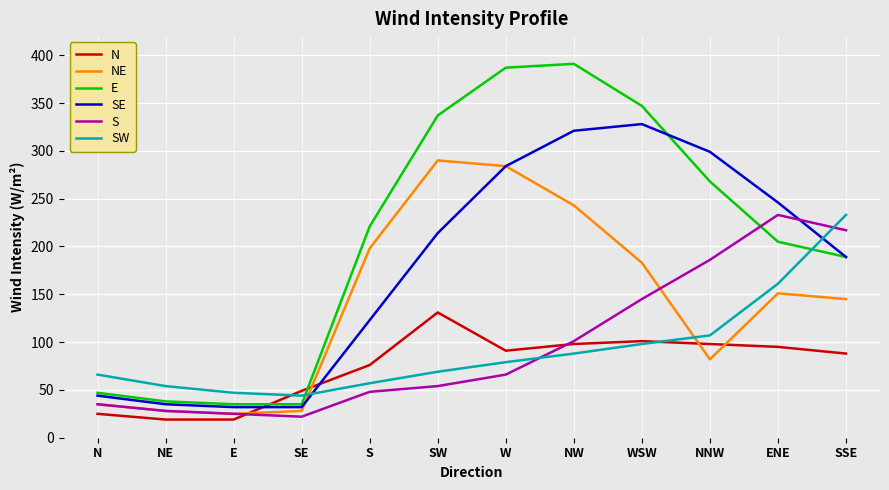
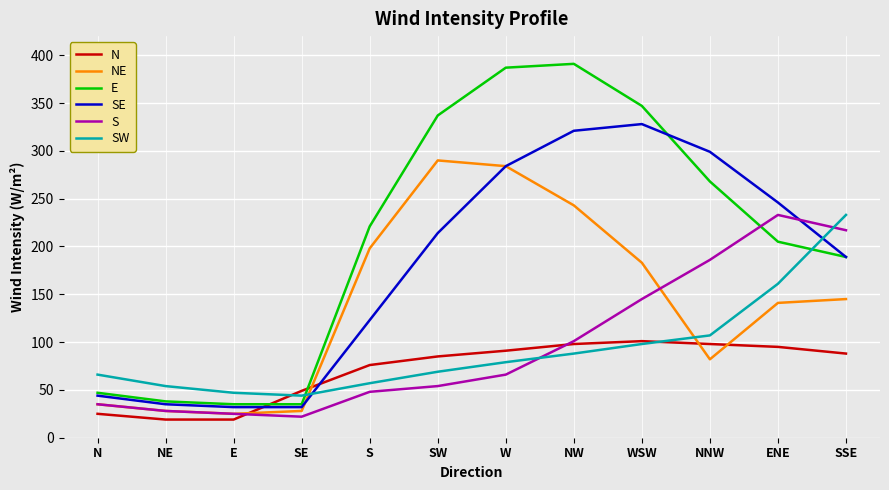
N, SW: 130 -> 90
NE, ENE: 150 -> 140
